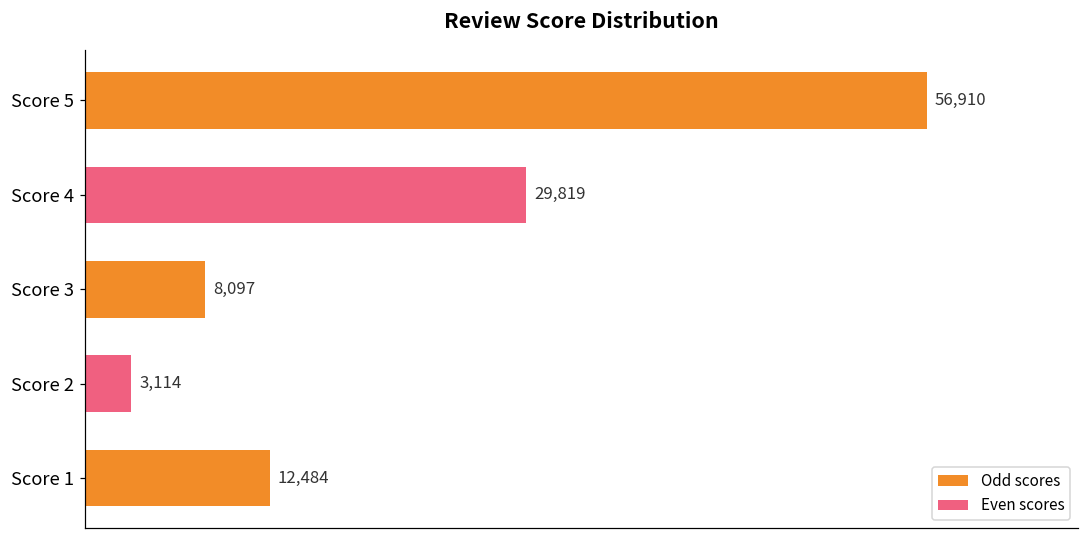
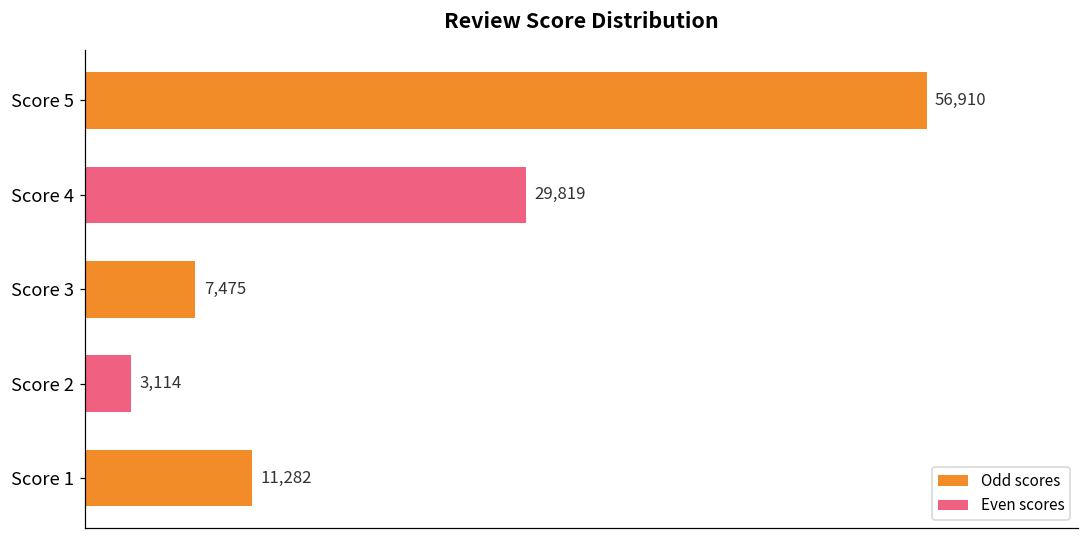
Score 3: 8,097 -> 7,475
Score 1: 12,484 -> 11,282
